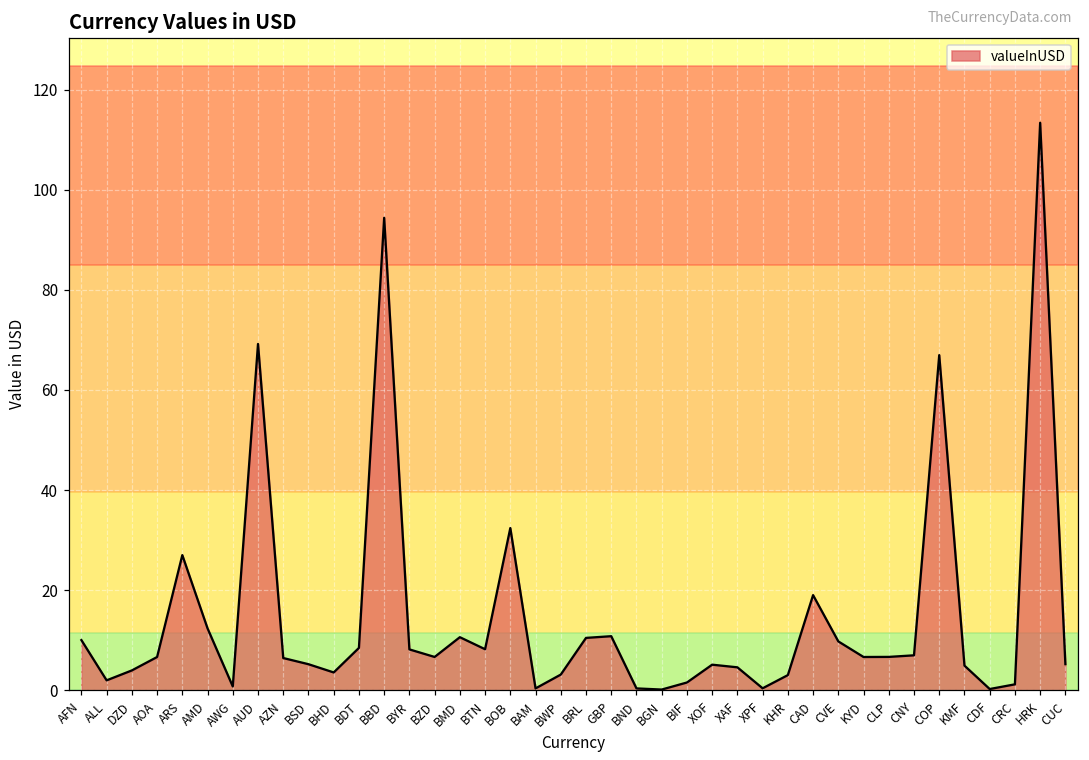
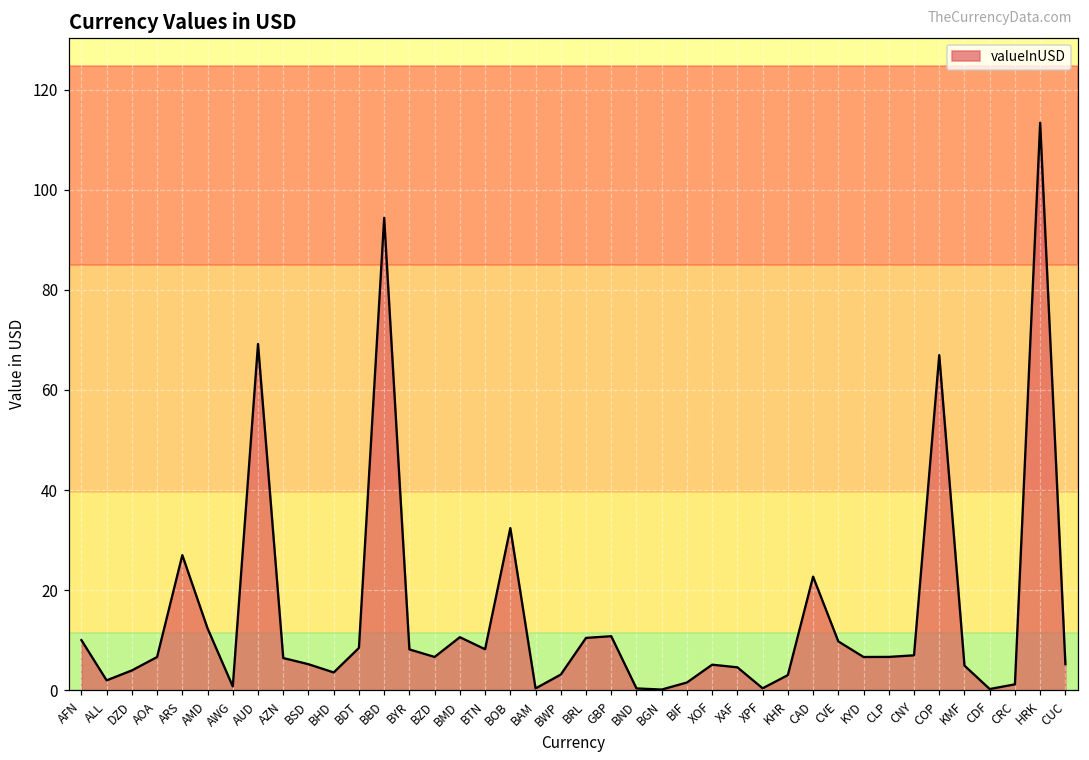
CAD: 19 -> 23
